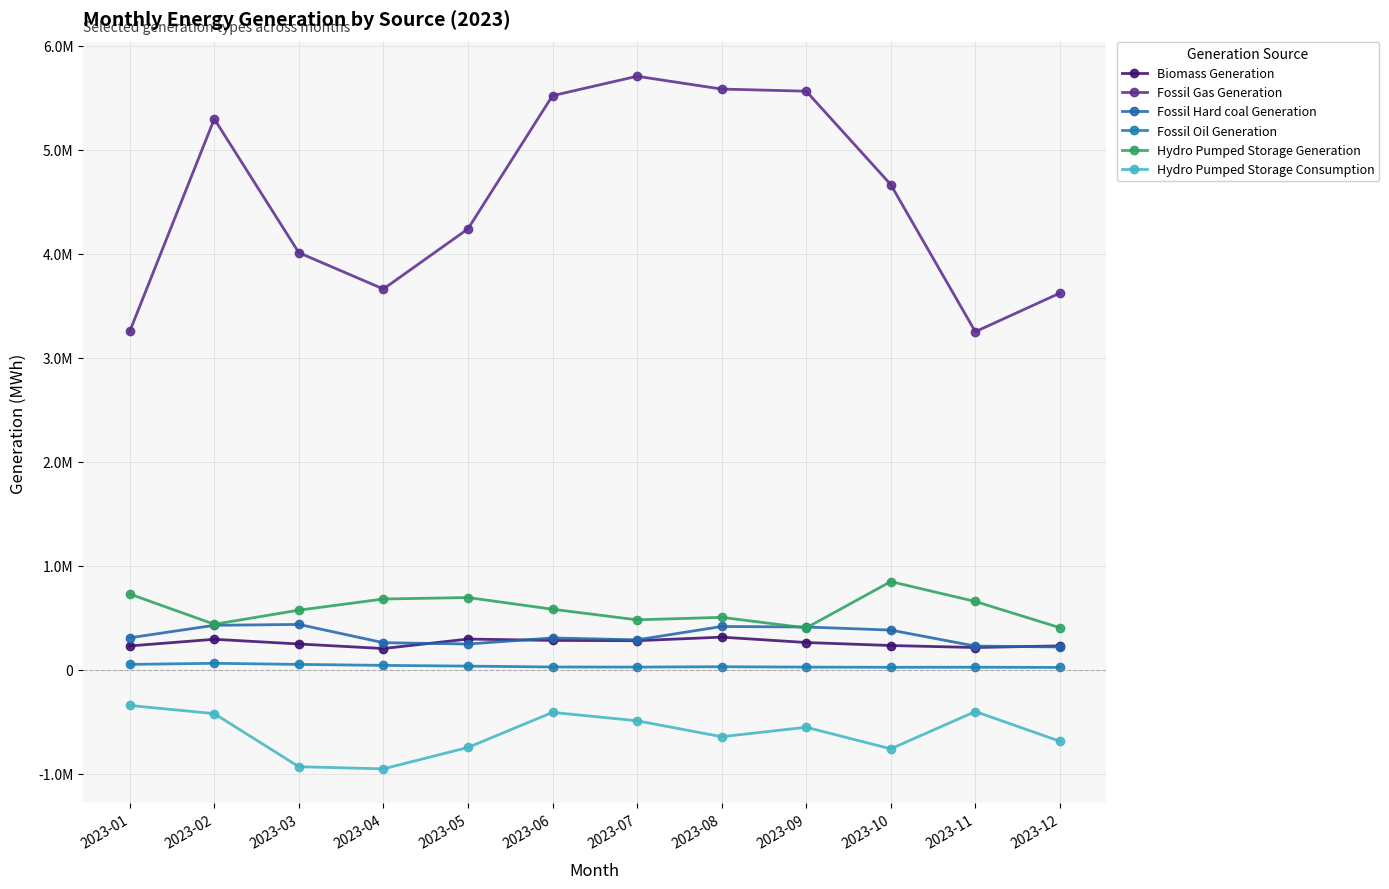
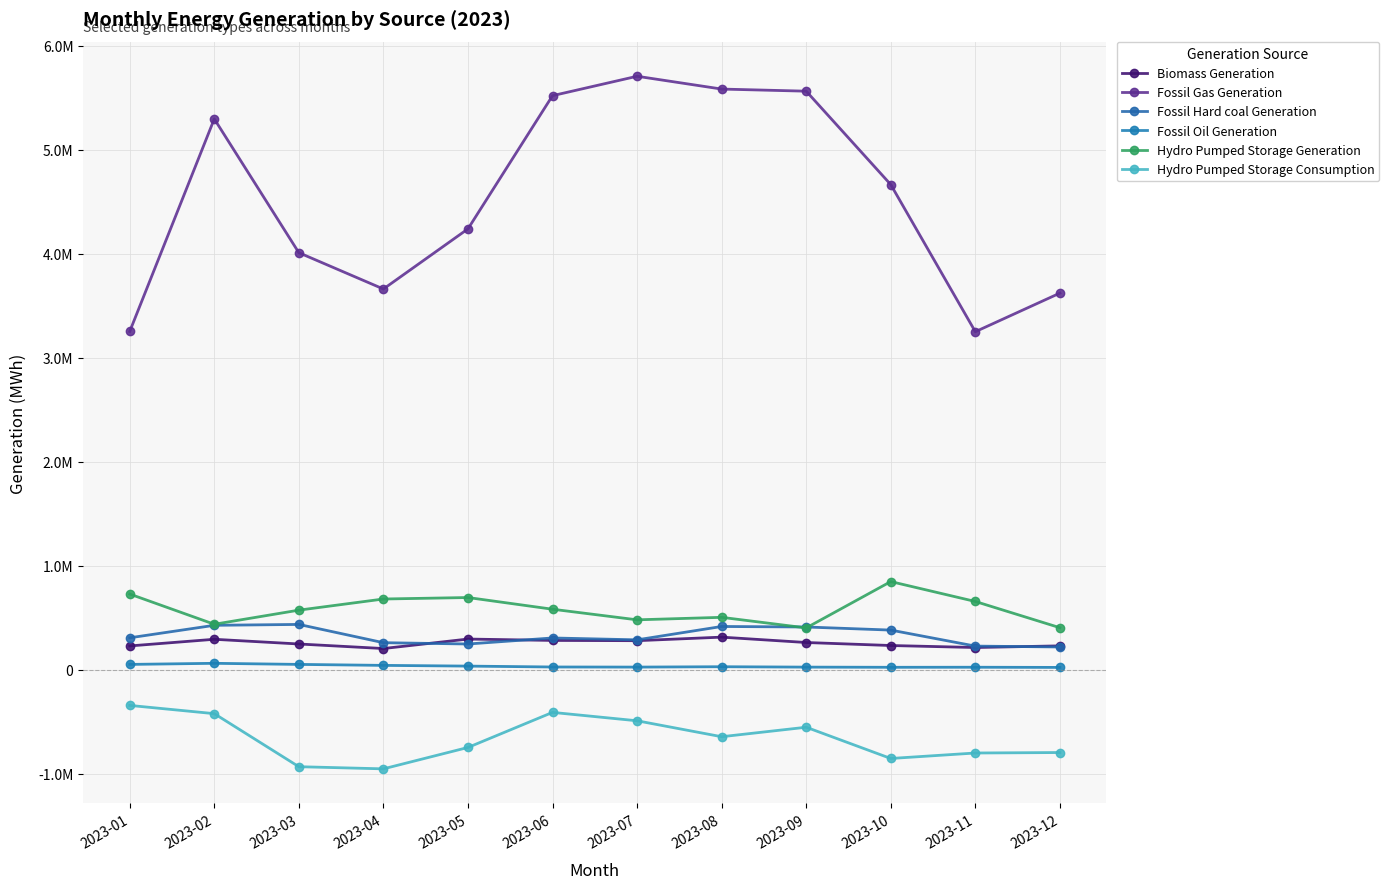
Hydro Pumped Storage Consumption, 2023-10: -760000 -> -850000
Hydro Pumped Storage Consumption, 2023-11: -400000 -> -800000
Hydro Pumped Storage Consumption, 2023-12: -690000 -> -790000
